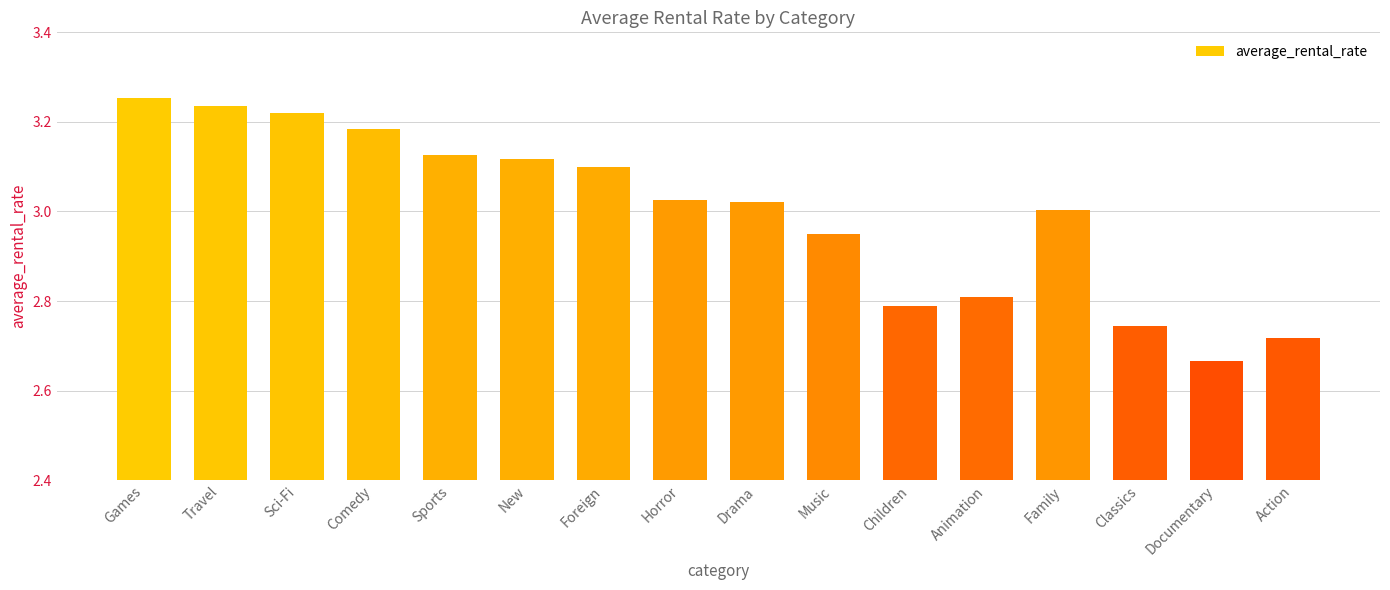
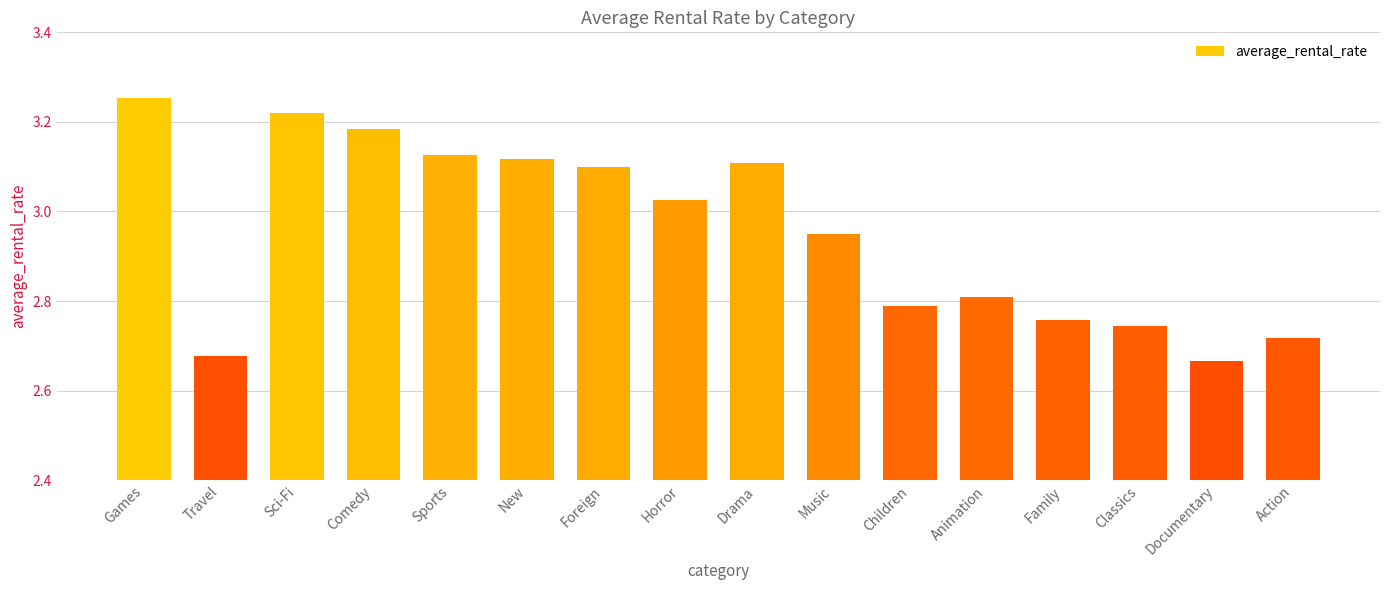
Travel: 3.24 -> 2.68
Drama: 3.02 -> 3.11
Family: 3.00 -> 2.76
